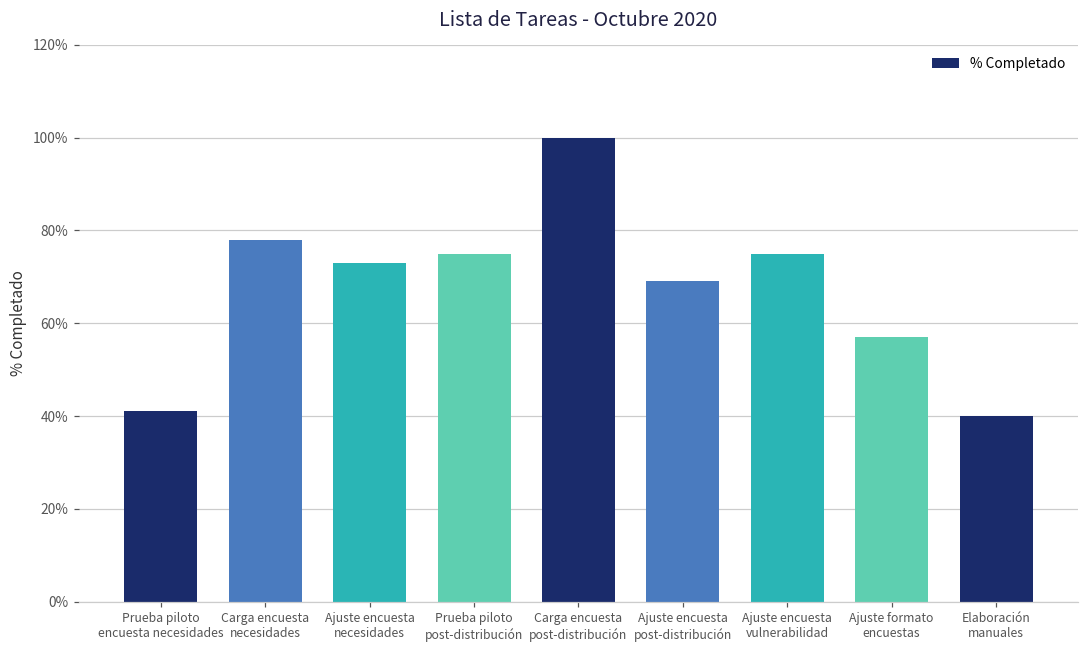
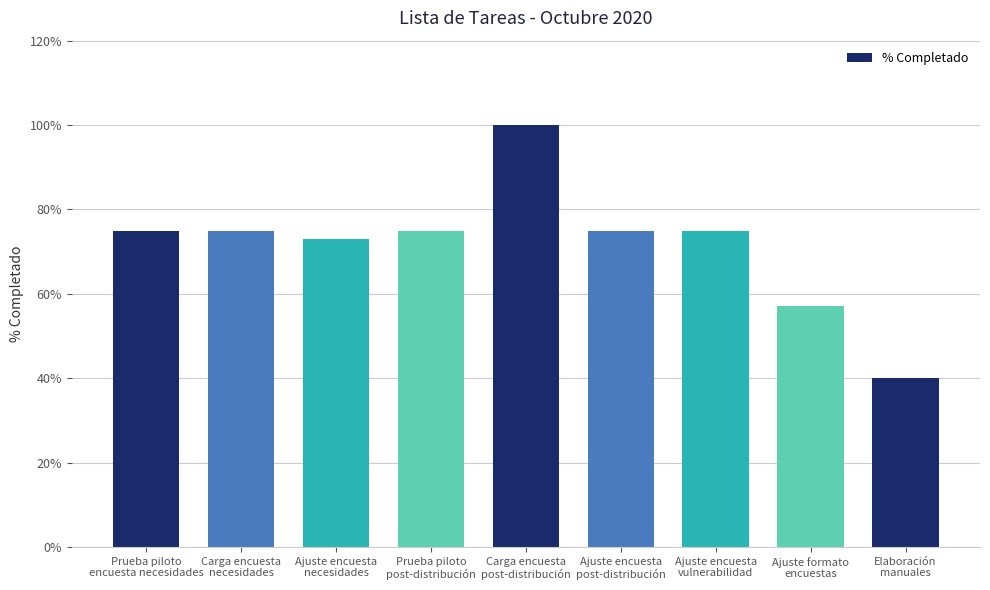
Prueba piloto encuesta necesidades: 41% -> 75%
Carga encuesta necesidades: 78% -> 75%
Ajuste encuesta post-distribución: 69% -> 75%
